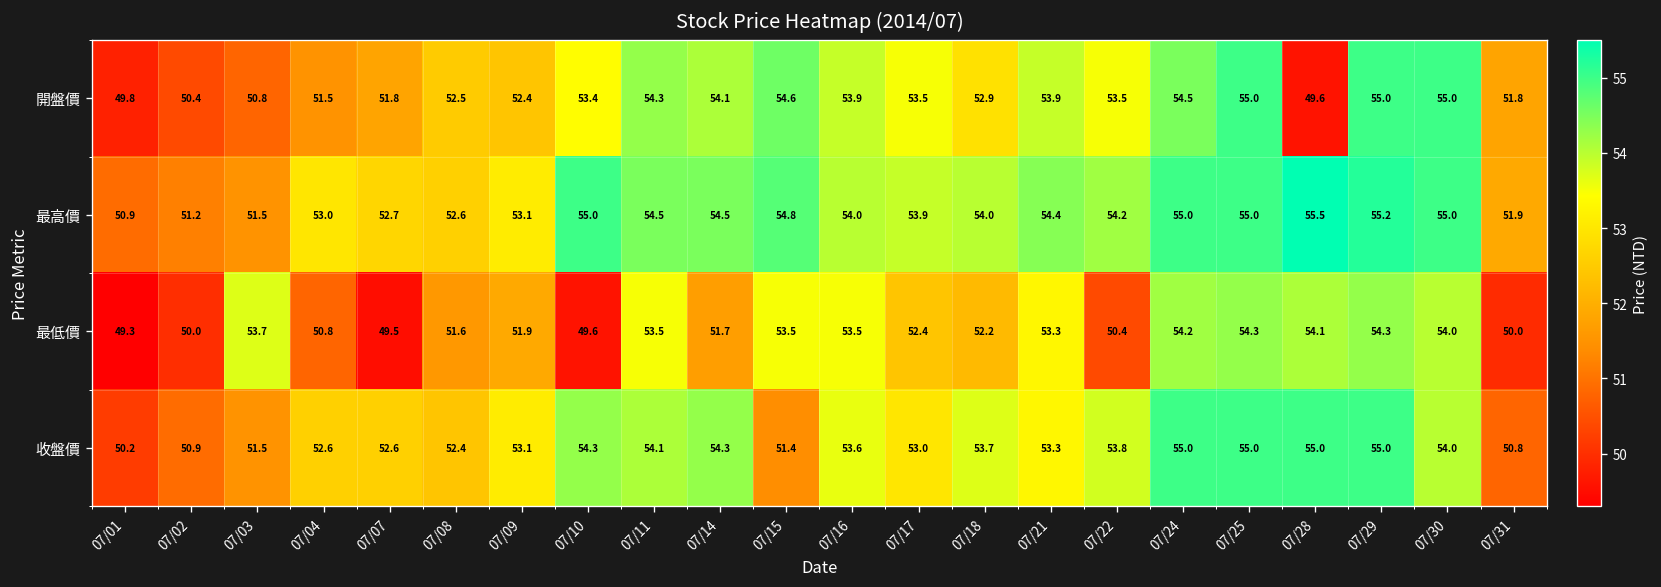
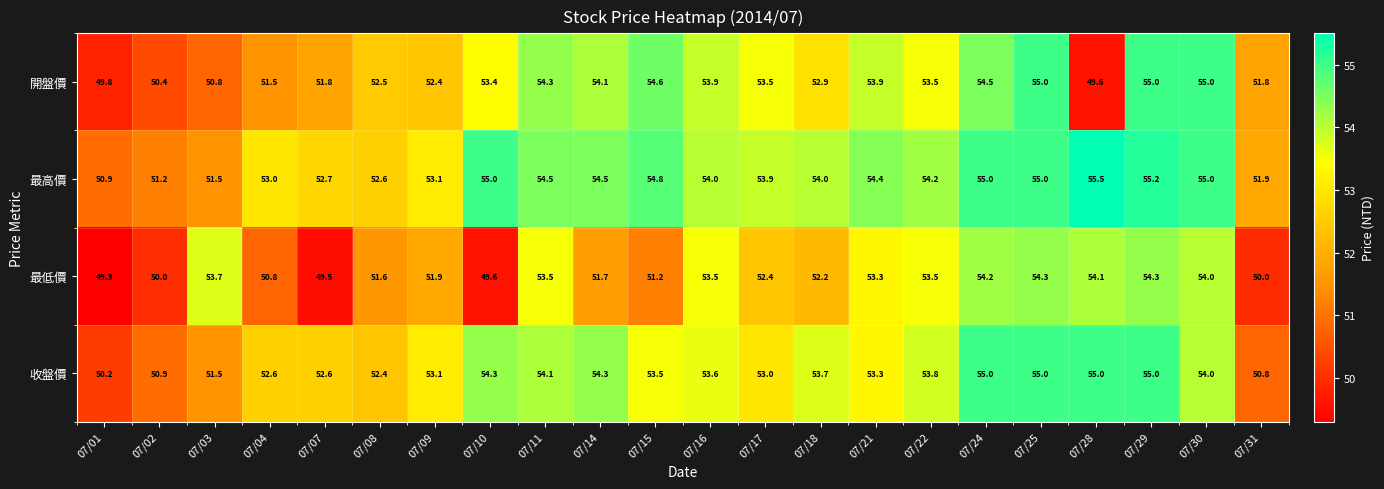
最低價, 07/15: 53.5 -> 51.2
最低價, 07/22: 50.4 -> 53.5
收盤價, 07/15: 51.4 -> 53.5
